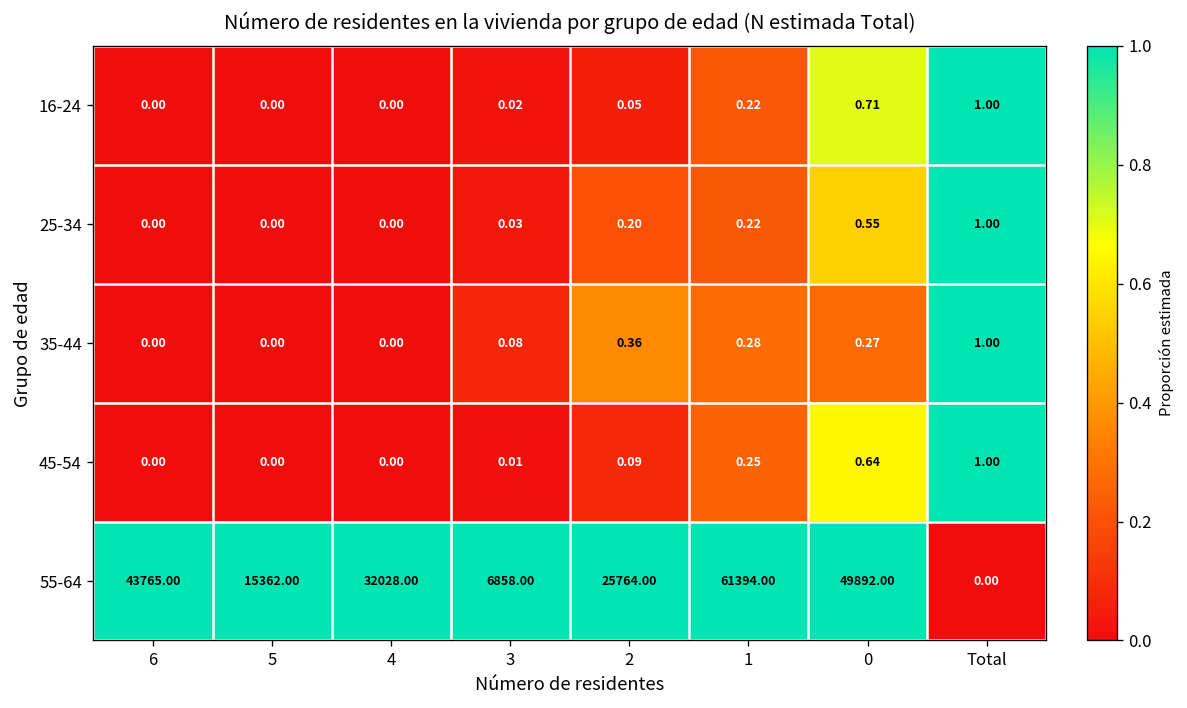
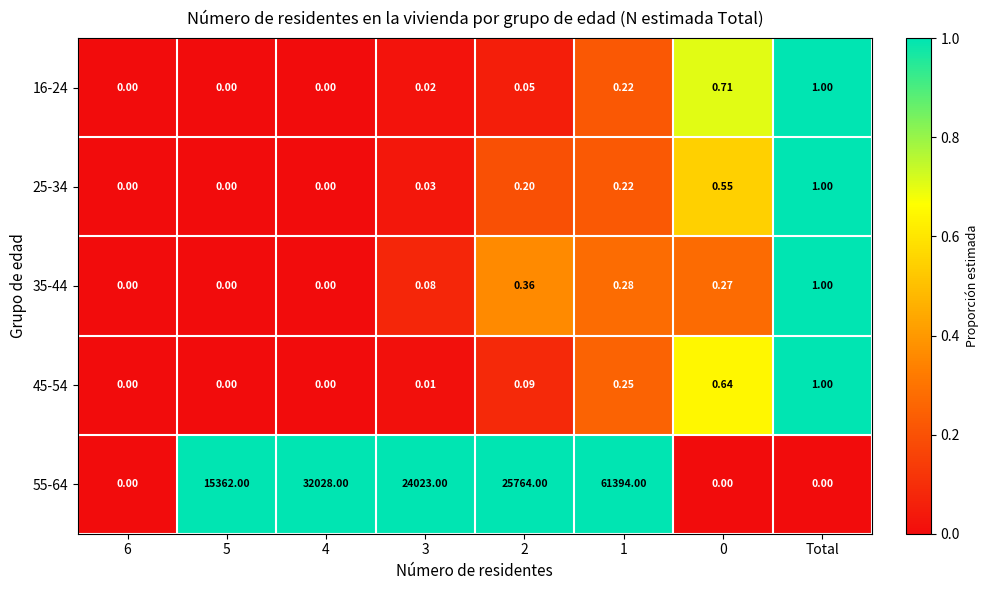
55-64, 6: 43765.00 -> 0.00
55-64, 3: 6858.00 -> 24023.00
55-64, 0: 49892.00 -> 0.00
